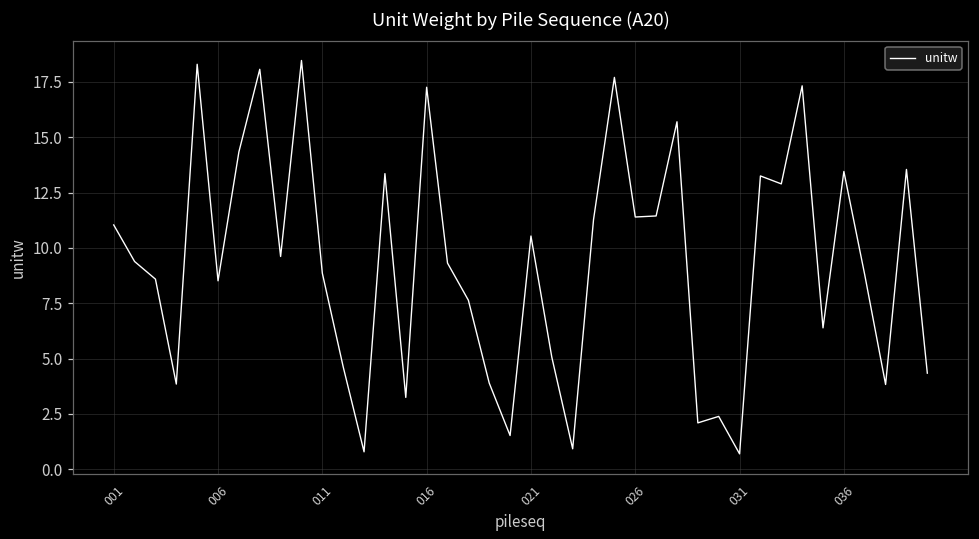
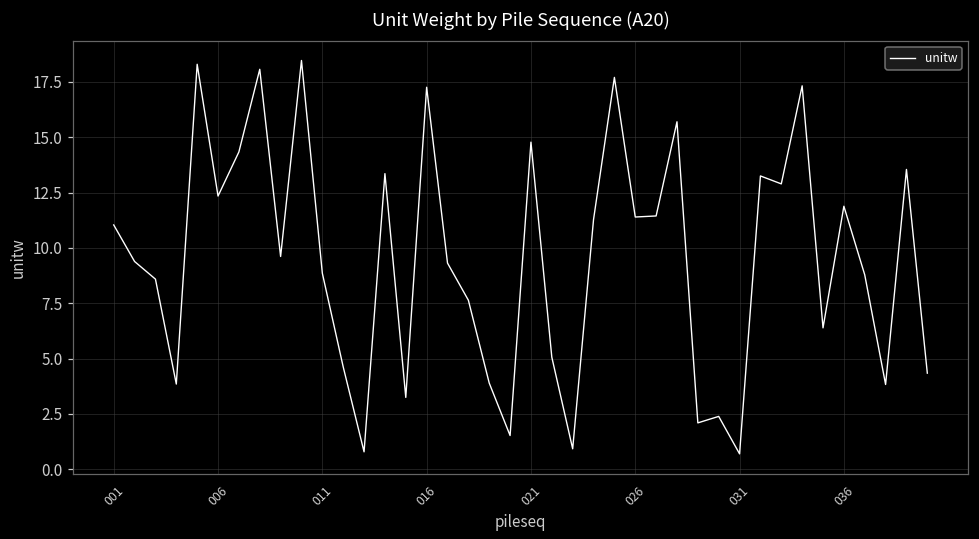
006: 8.5 -> 12.3
021: 10.5 -> 14.8
036: 13.5 -> 11.9
